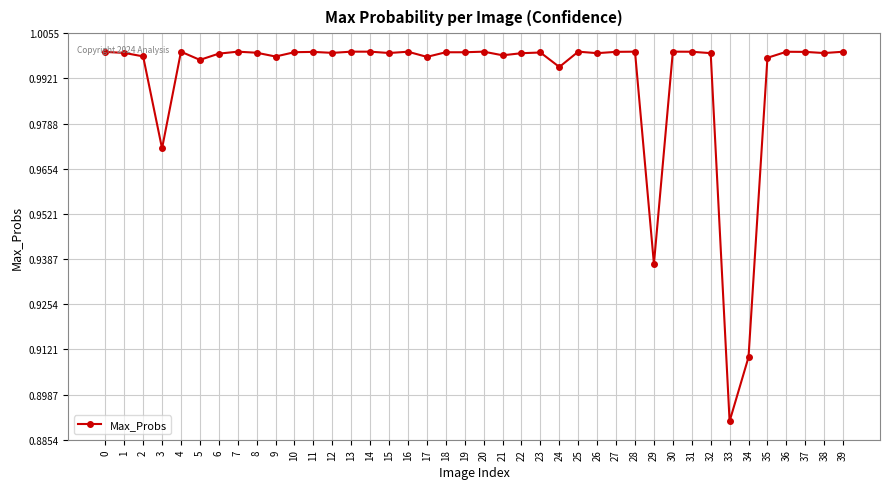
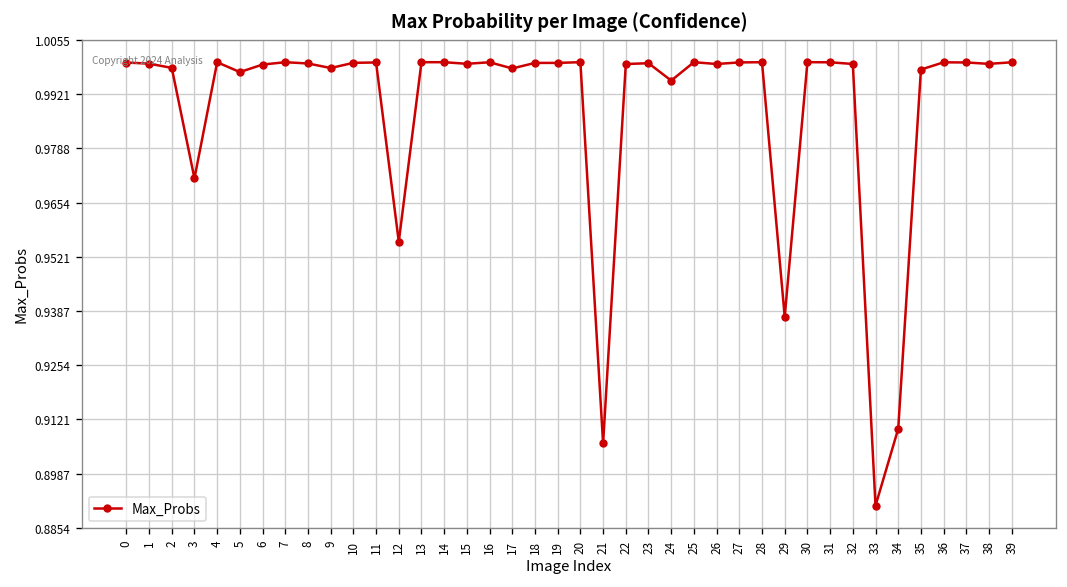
12: 1.000 -> 0.956
21: 0.999 -> 0.906
